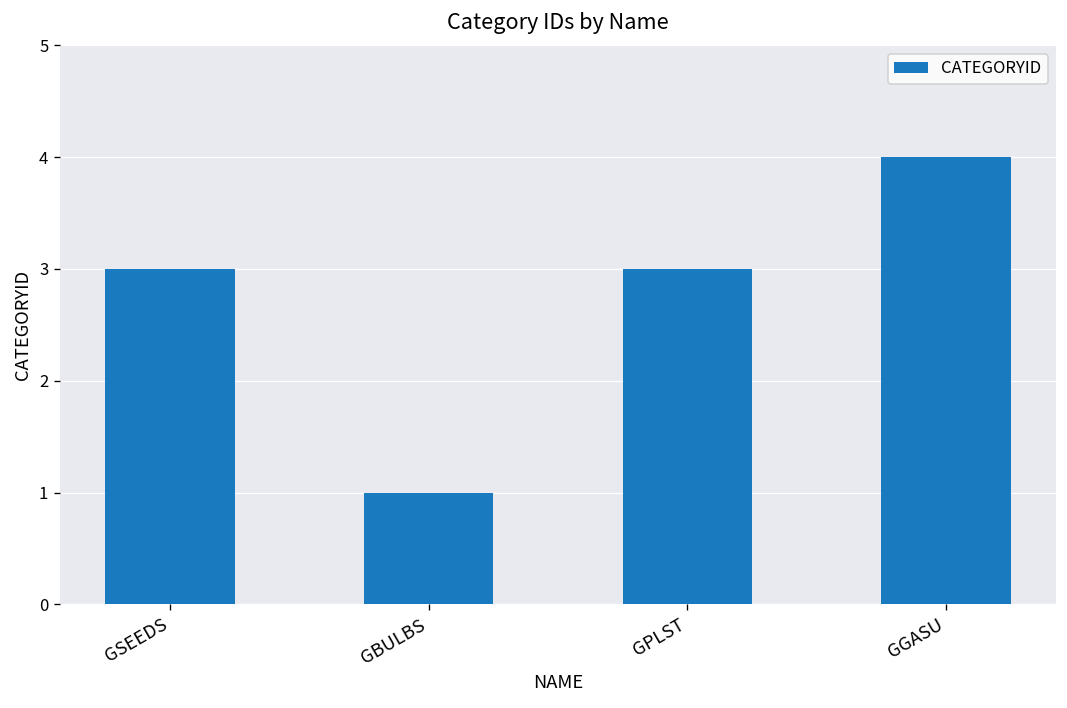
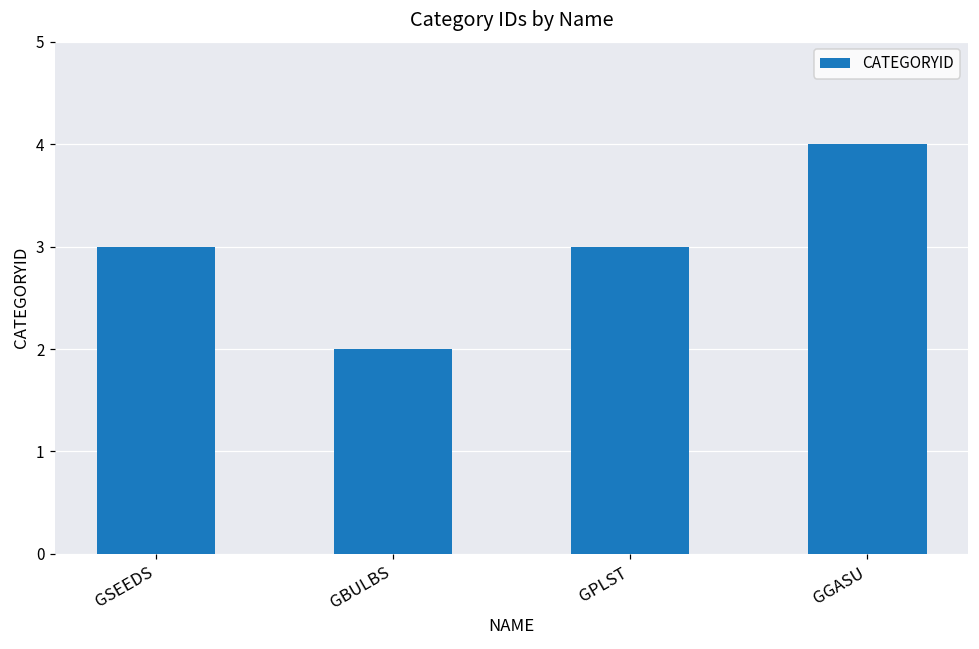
GBULBS: 1 -> 2
